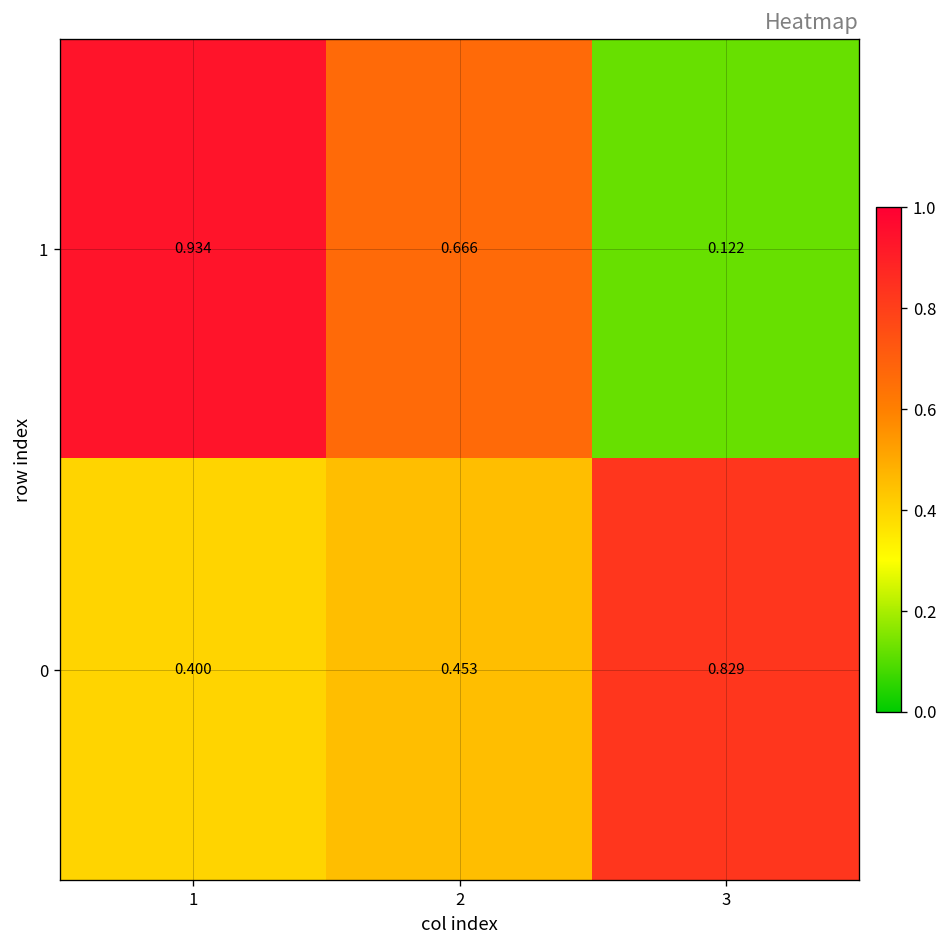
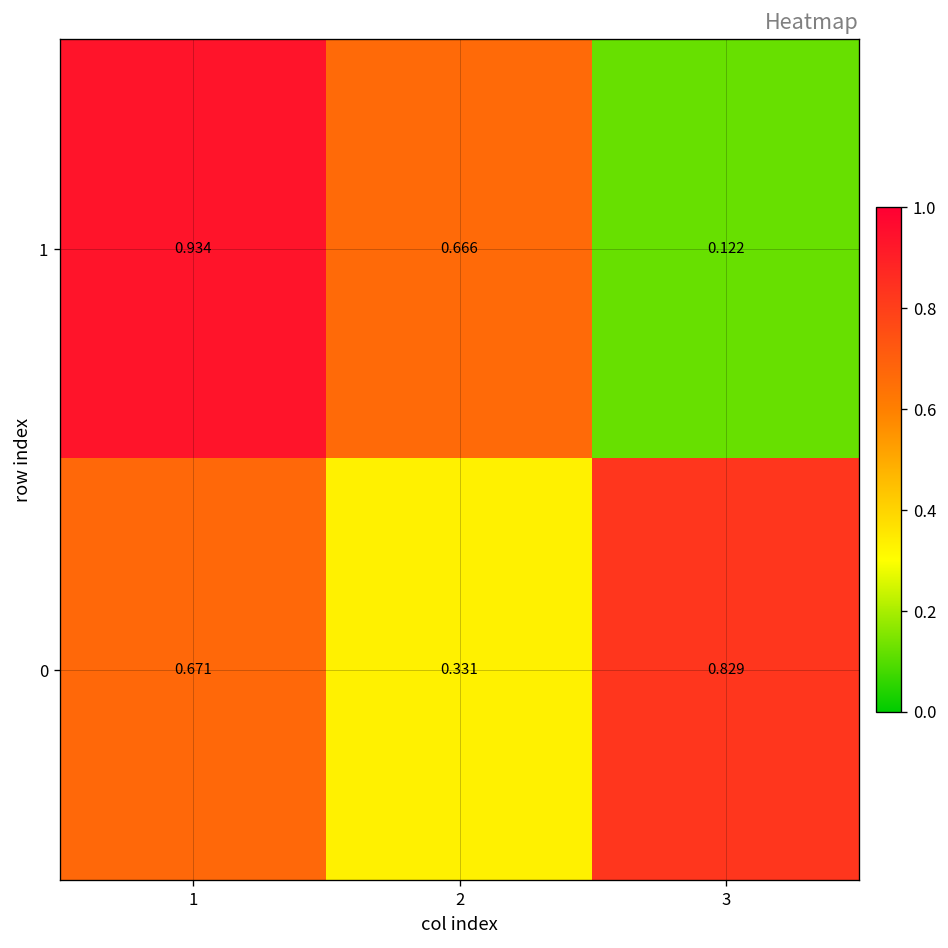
0, 1: 0.400 -> 0.671
0, 2: 0.453 -> 0.331
